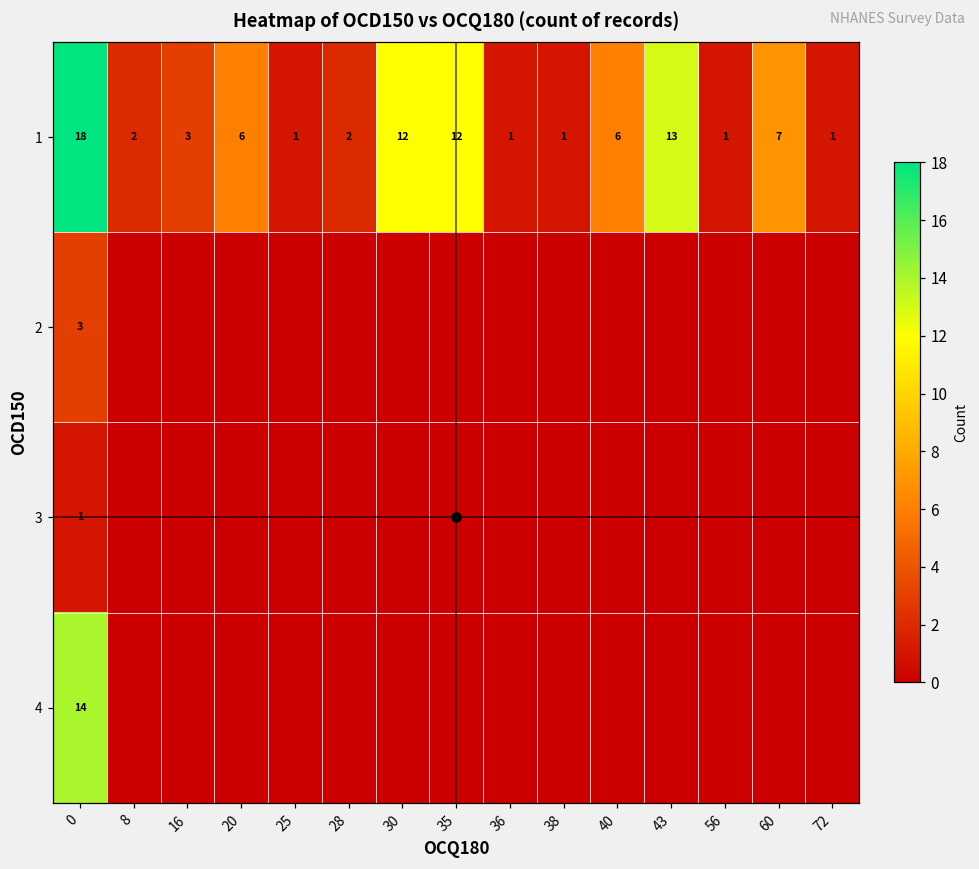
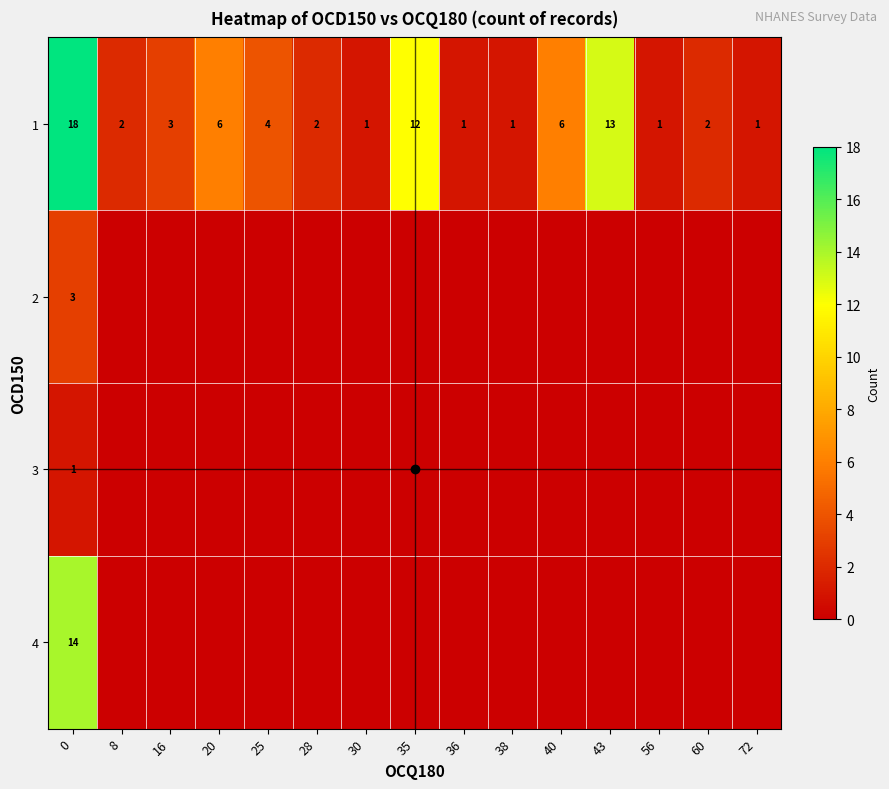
1, 25: 1 -> 4
1, 30: 12 -> 1
1, 60: 7 -> 2
